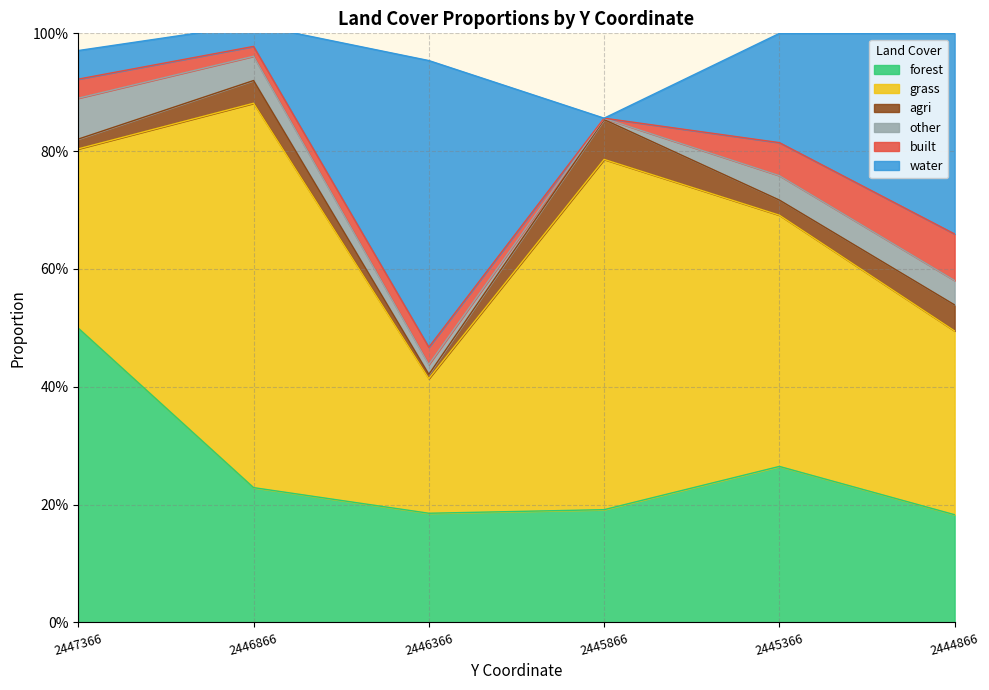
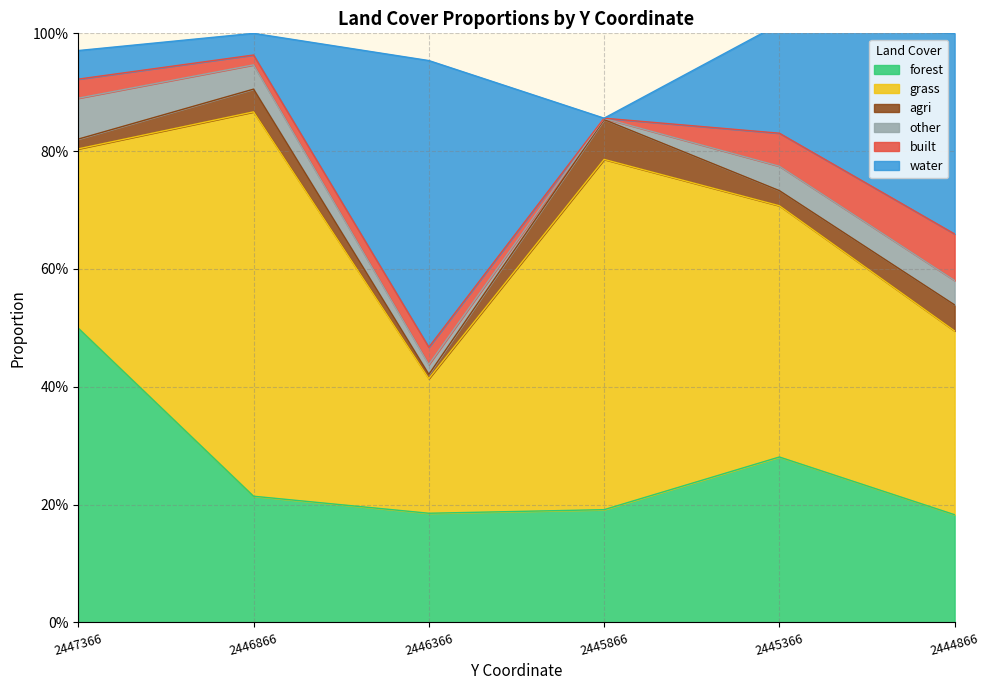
forest, 2446866: 23% -> 21%
forest, 2445366: 26% -> 28%
